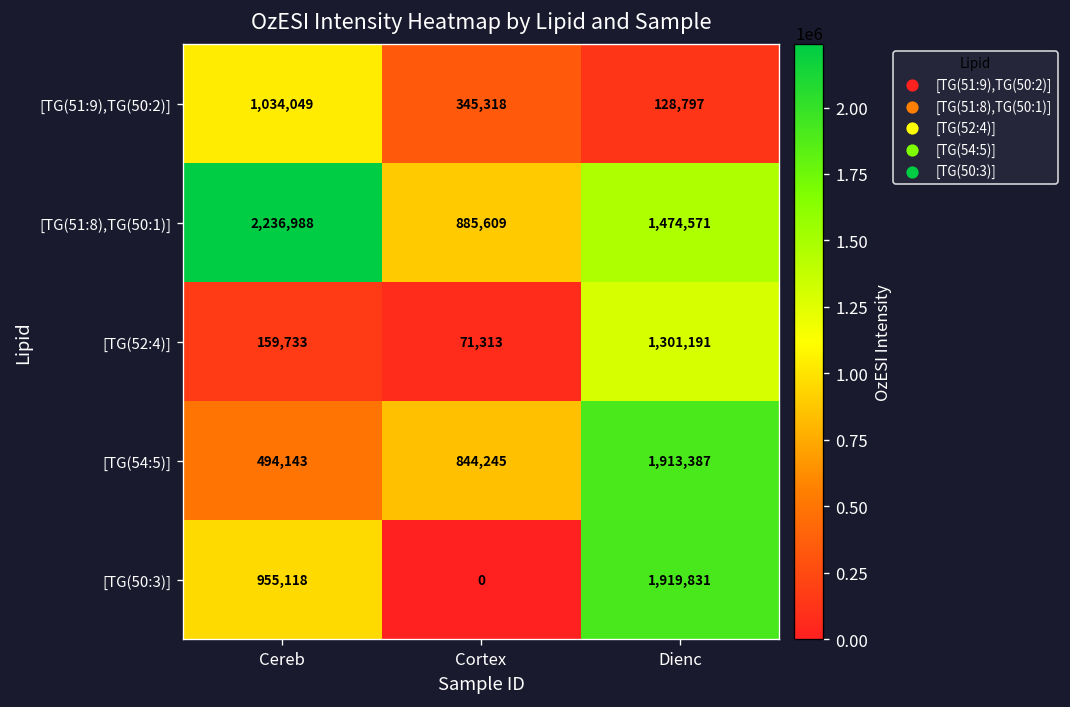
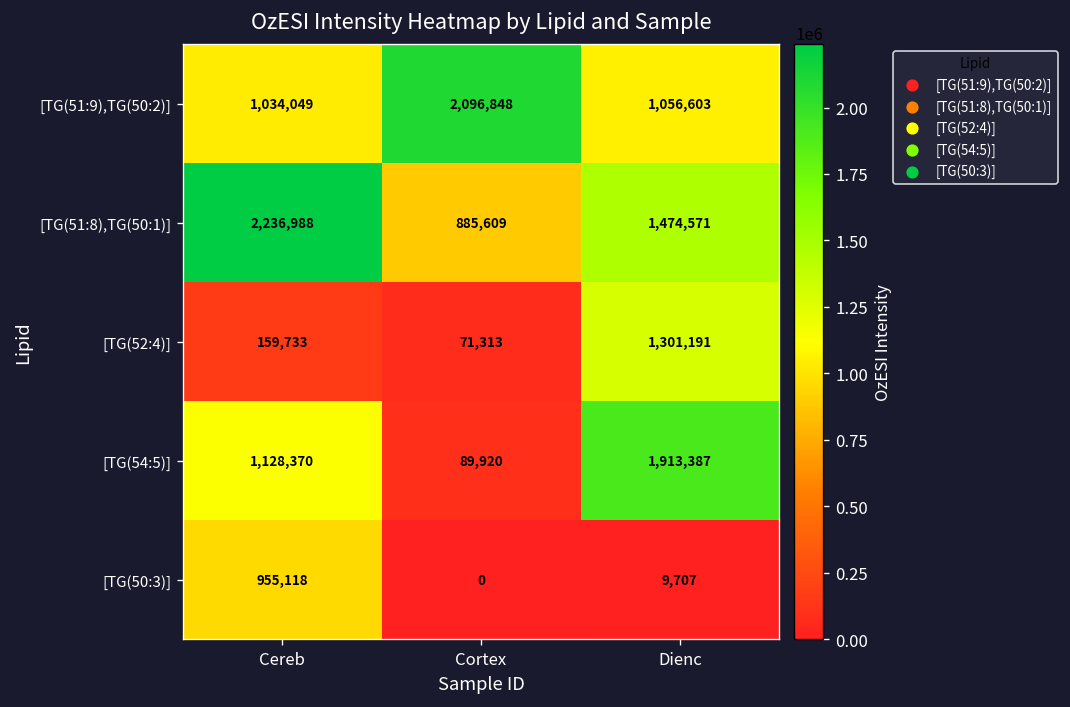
[TG(51:9),TG(50:2)], Cortex: 345,318 -> 2,096,848
[TG(51:9),TG(50:2)], Dienc: 128,797 -> 1,056,603
[TG(54:5)], Cereb: 494,143 -> 1,128,370
[TG(54:5)], Cortex: 844,245 -> 89,920
[TG(50:3)], Dienc: 1,919,831 -> 9,707
